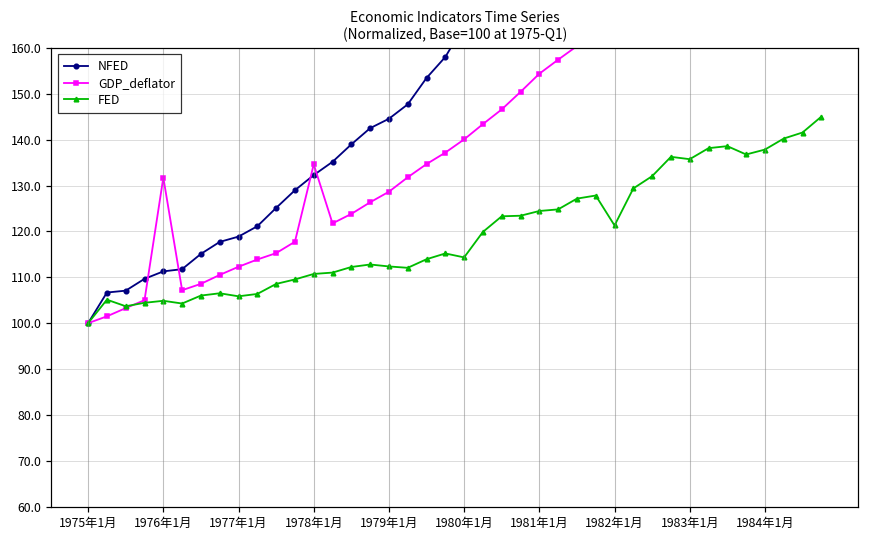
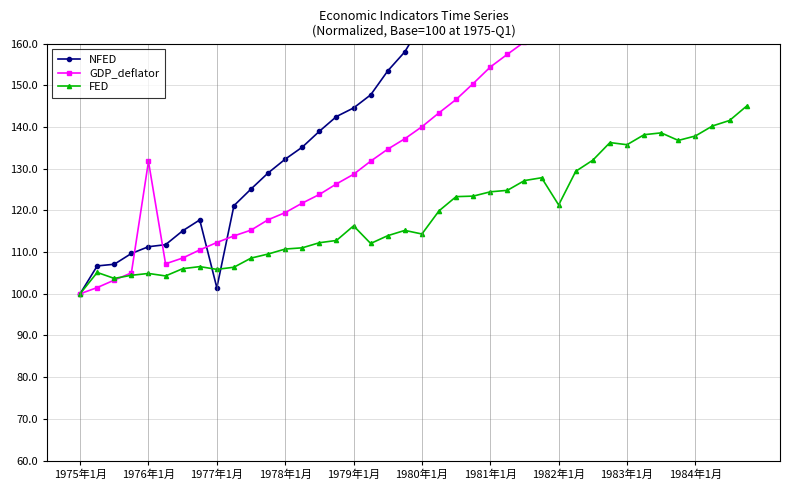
NFED, 1977年1月: 119 -> 101
GDP_deflator, 1978年1月: 135 -> 119
FED, 1979年1月: 112 -> 116
